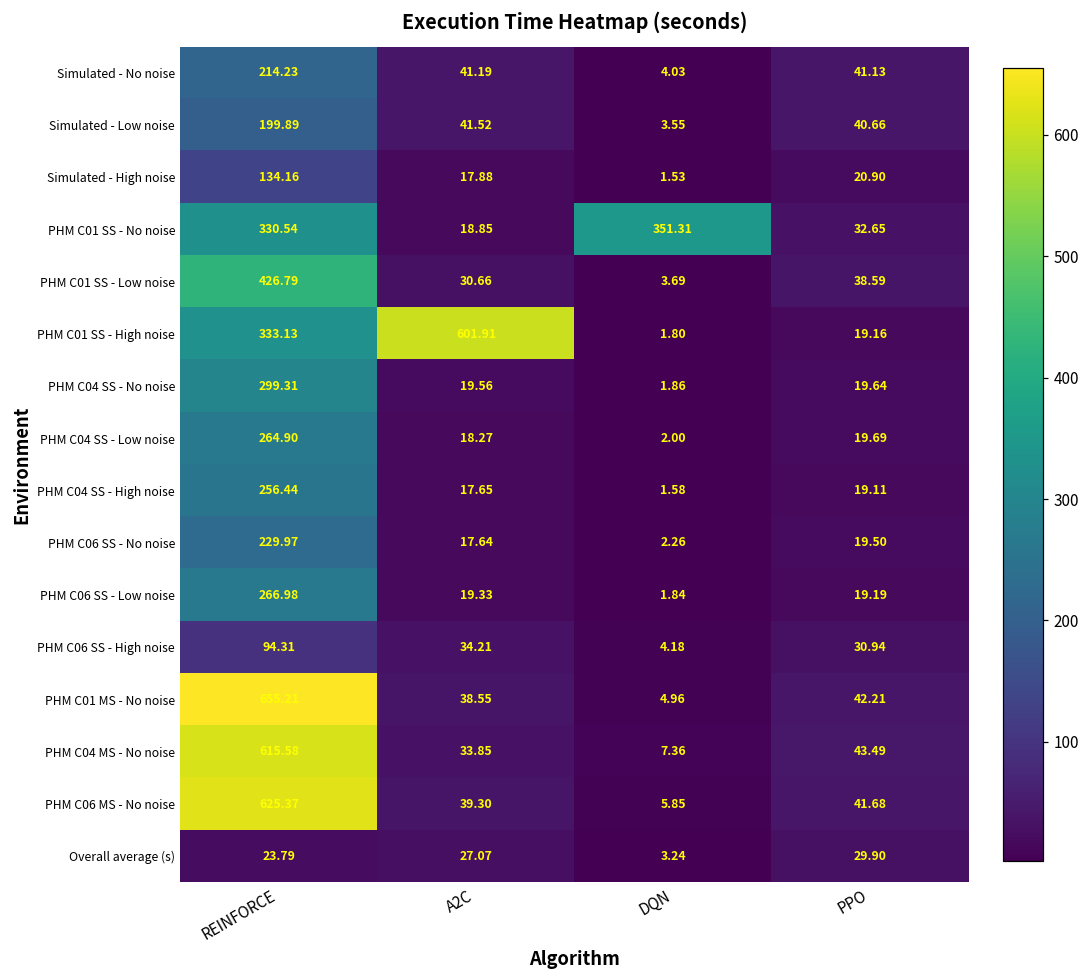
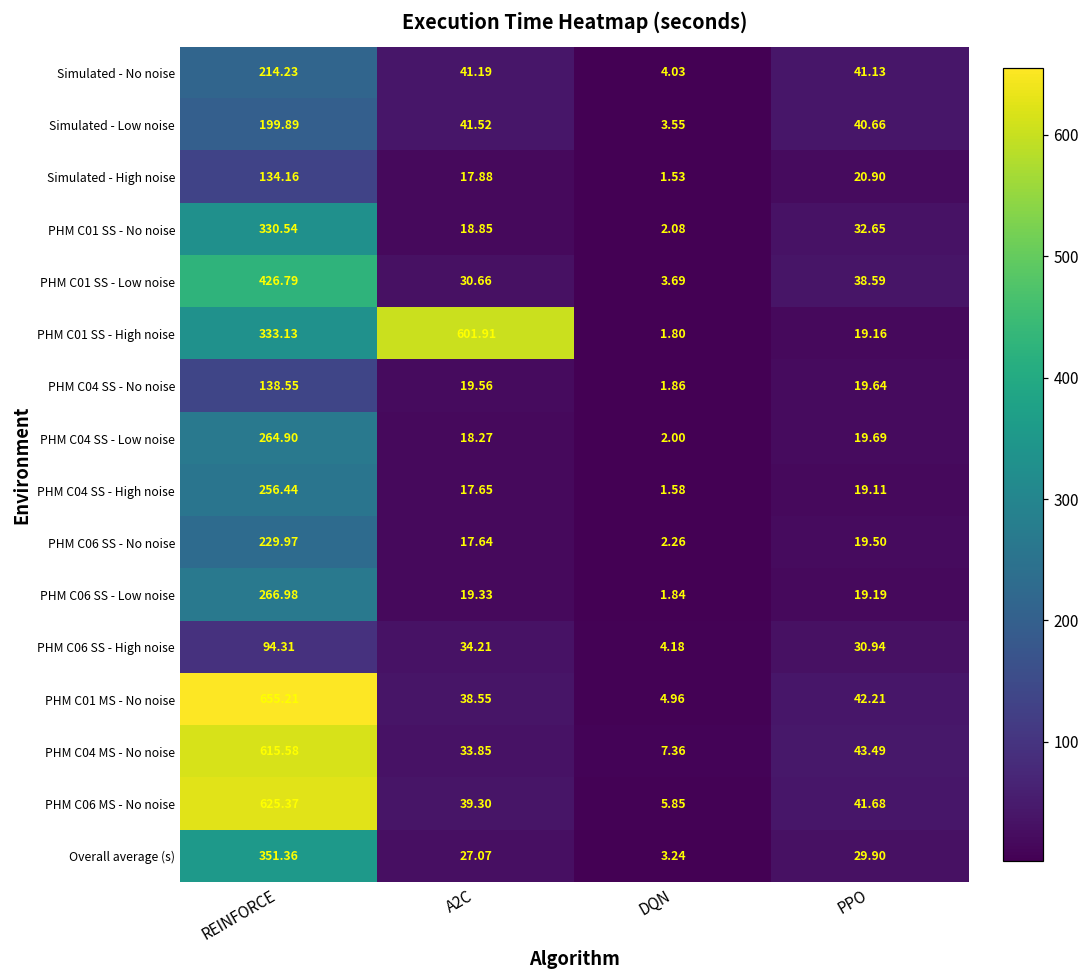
PHM C01 SS - No noise, DQN: 351.31 -> 2.08
PHM C04 SS - No noise, REINFORCE: 299.31 -> 138.55
Overall average (s), REINFORCE: 23.79 -> 351.36
